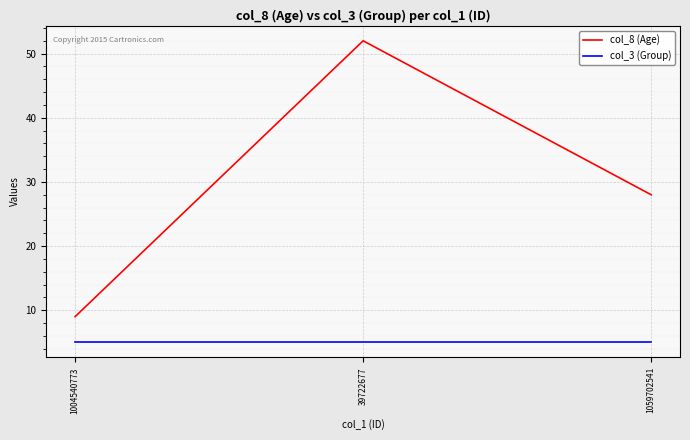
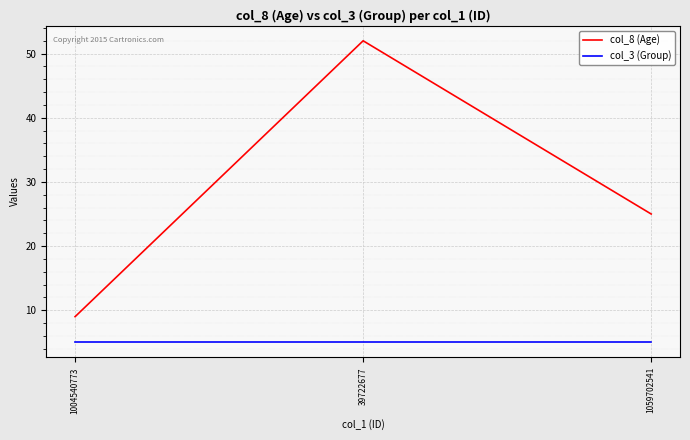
col_8 (Age), 1059702541: 28 -> 25
